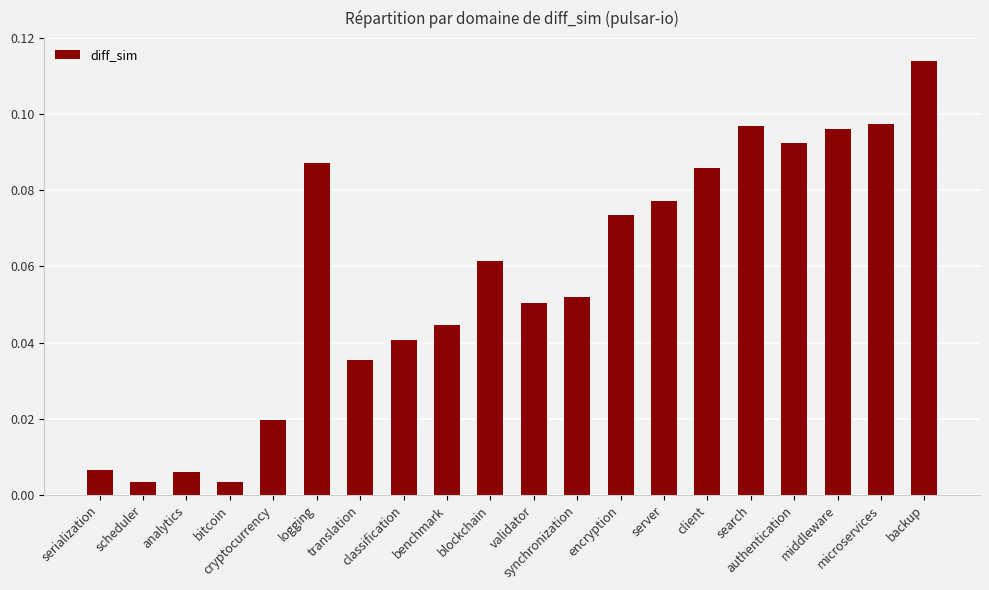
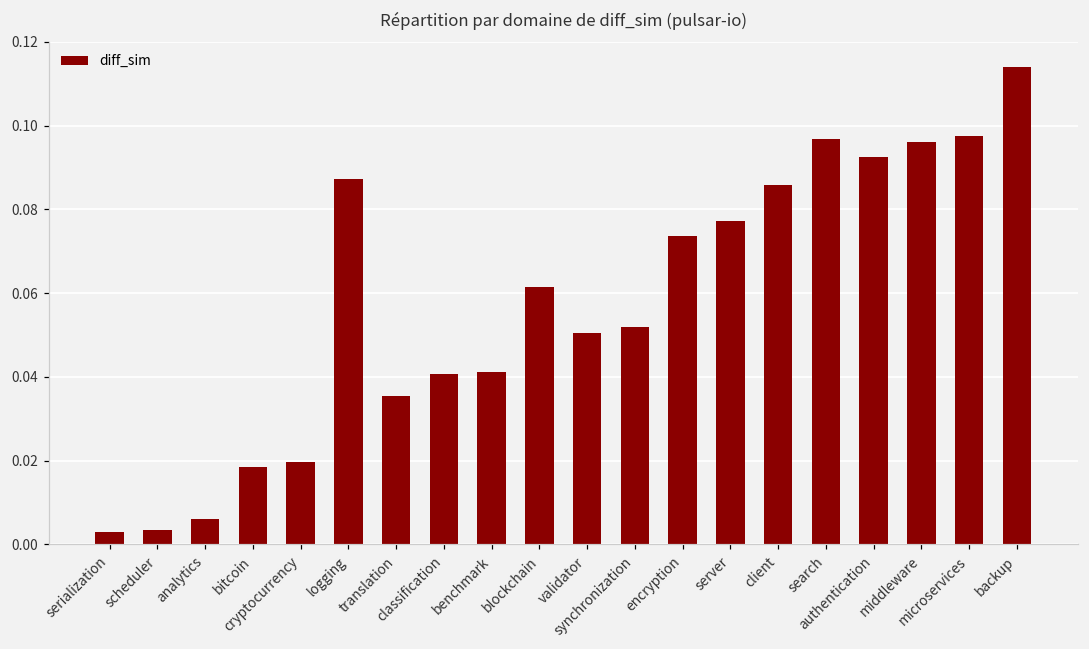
serialization: 0.006 -> 0.003
bitcoin: 0.003 -> 0.018
benchmark: 0.045 -> 0.041
